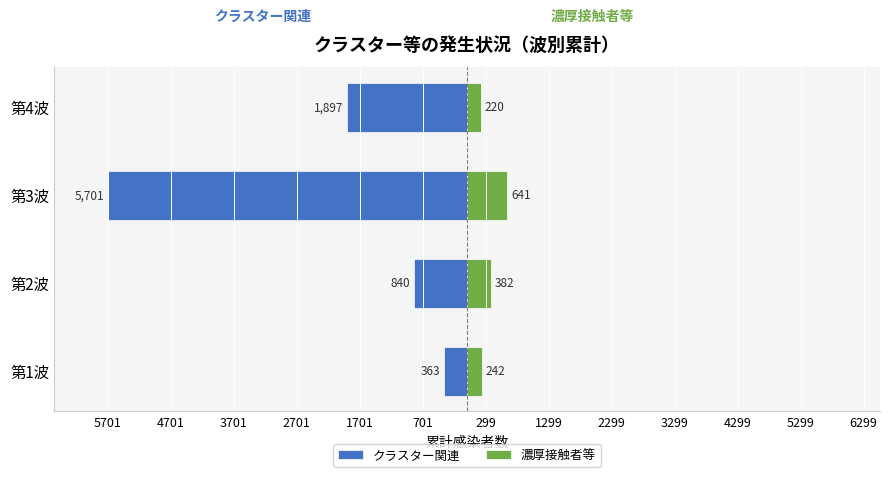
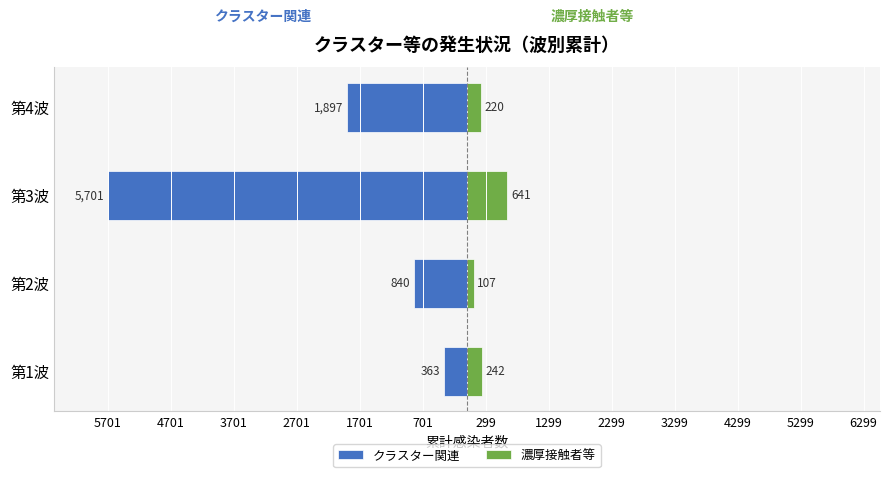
濃厚接触者等, 第2波: 382 -> 107
